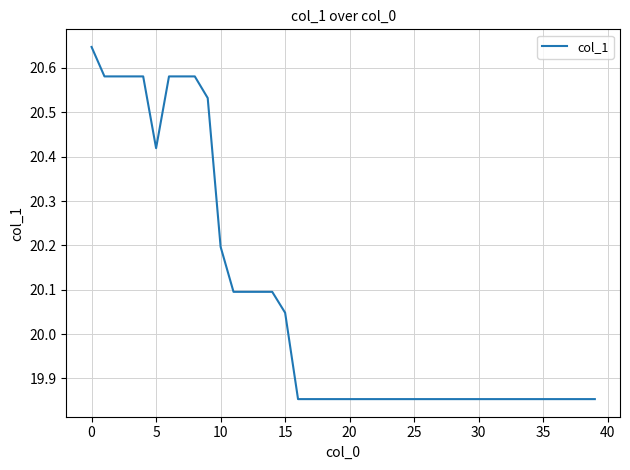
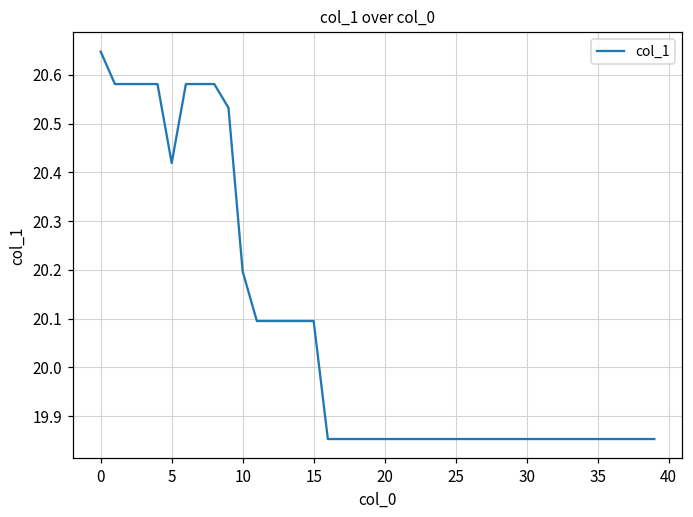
15: 20.05 -> 20.10
